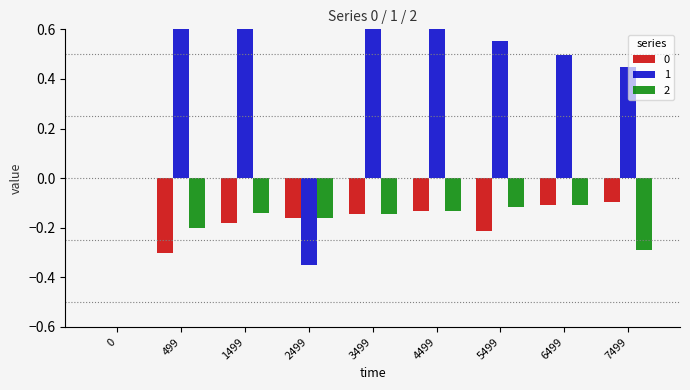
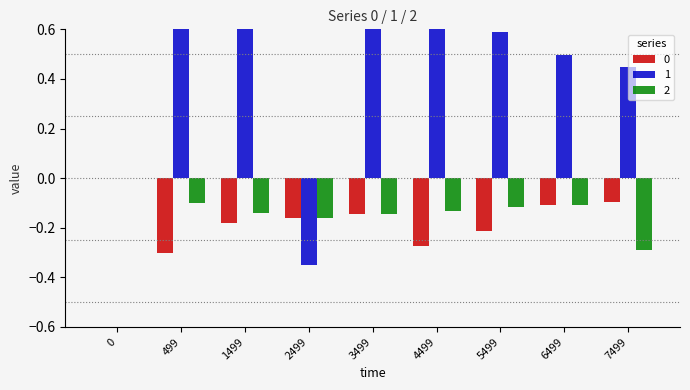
2, 499: -0.2 -> -0.1
0, 4499: -0.13 -> -0.28
1, 5499: 0.55 -> 0.59
